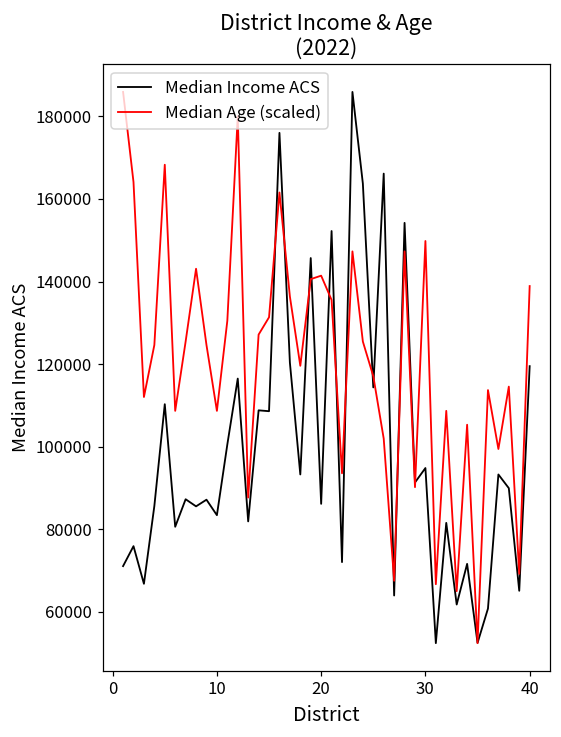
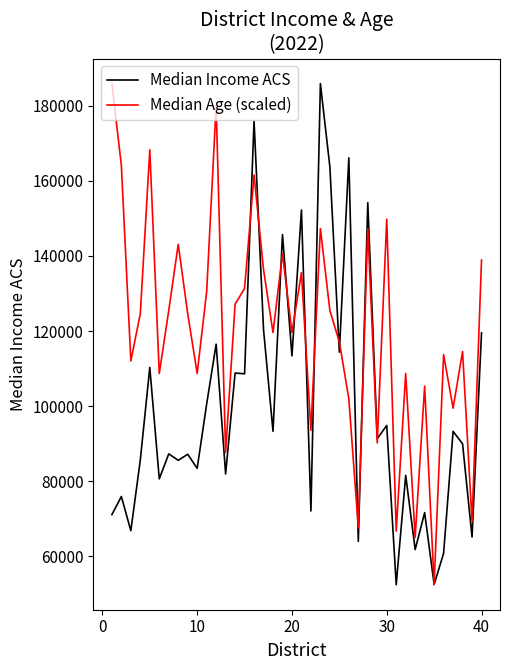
Median Income ACS, 20: 86000 -> 113000
Median Age (scaled), 20: 141000 -> 120000
